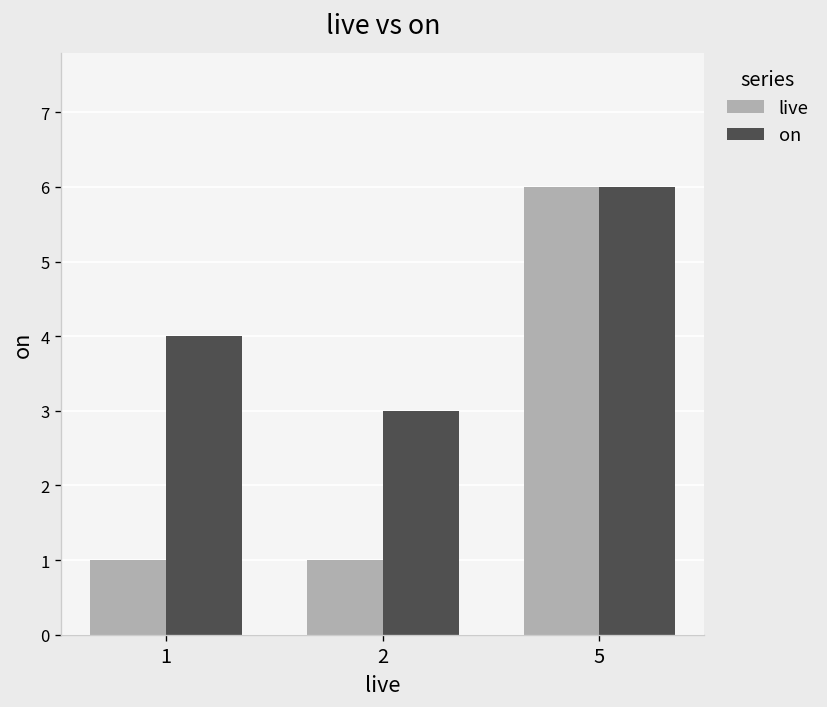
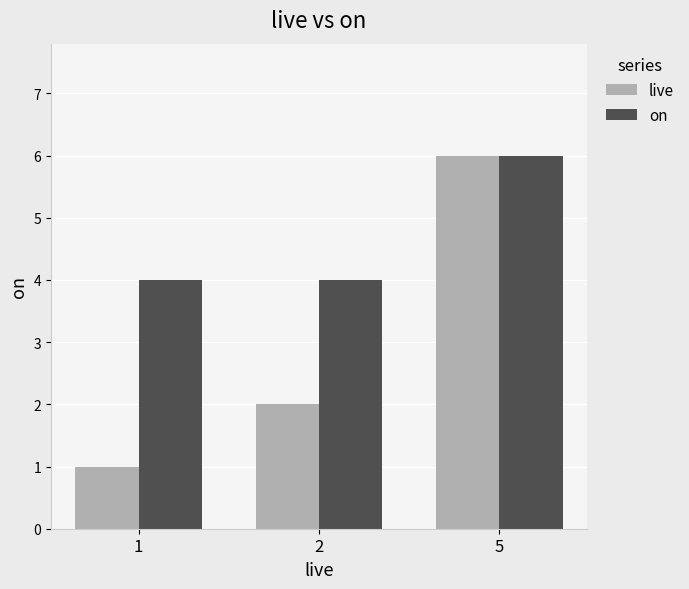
live, 2: 1 -> 2
on, 2: 3 -> 4
